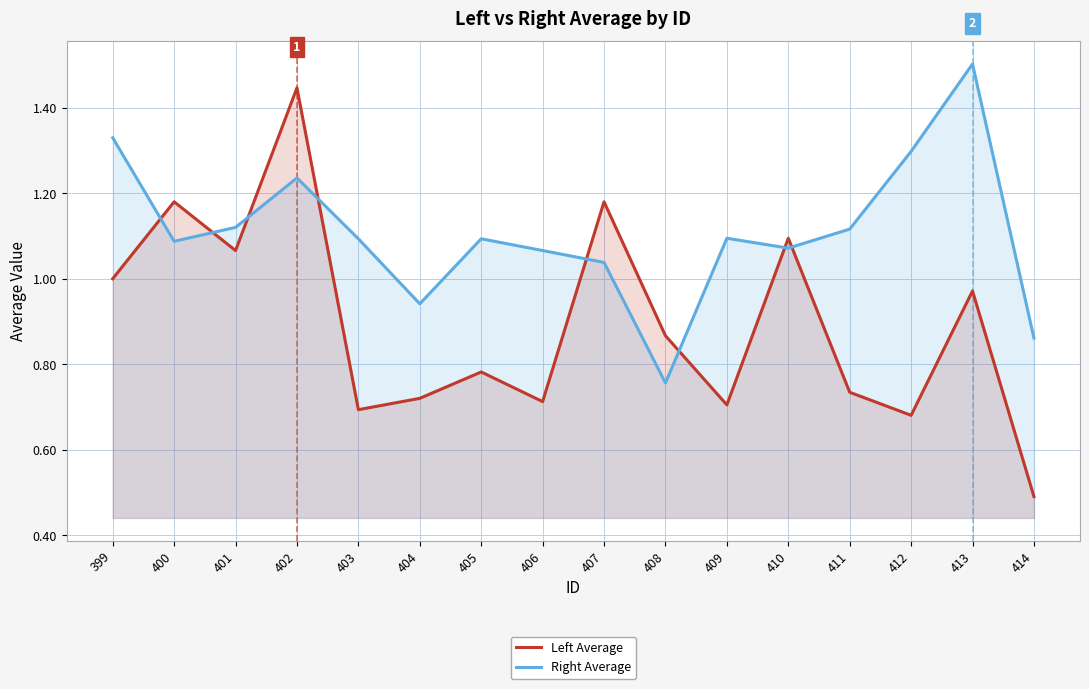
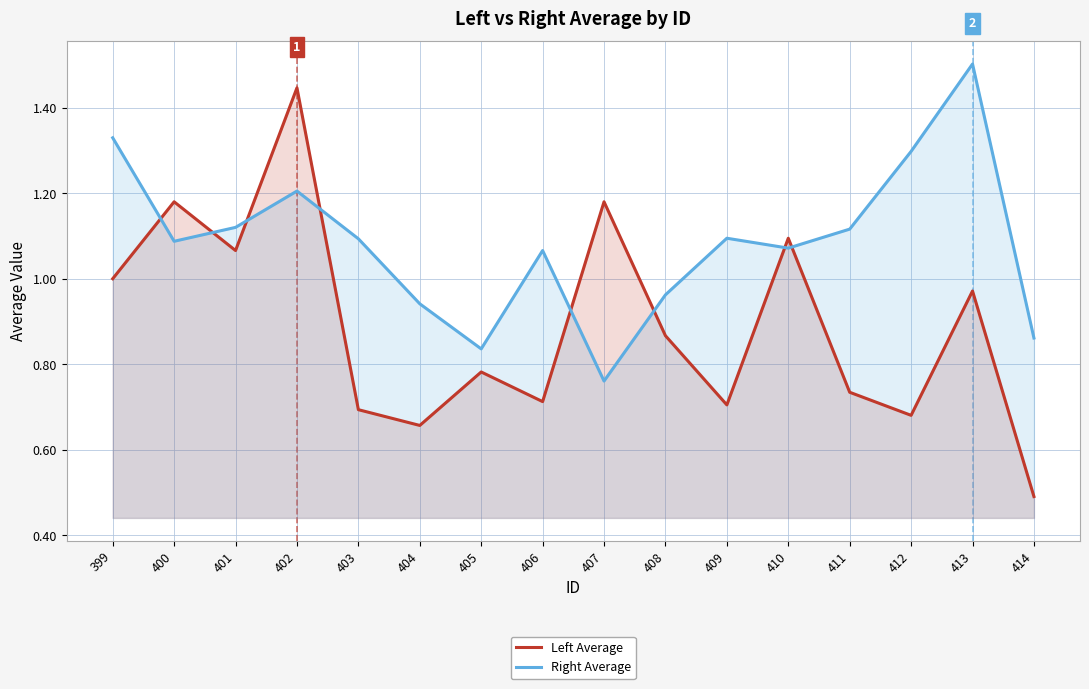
Right Average, 402: 1.24 -> 1.21
Left Average, 404: 0.72 -> 0.66
Right Average, 405: 1.09 -> 0.84
Right Average, 407: 1.04 -> 0.76
Right Average, 408: 0.76 -> 0.96
